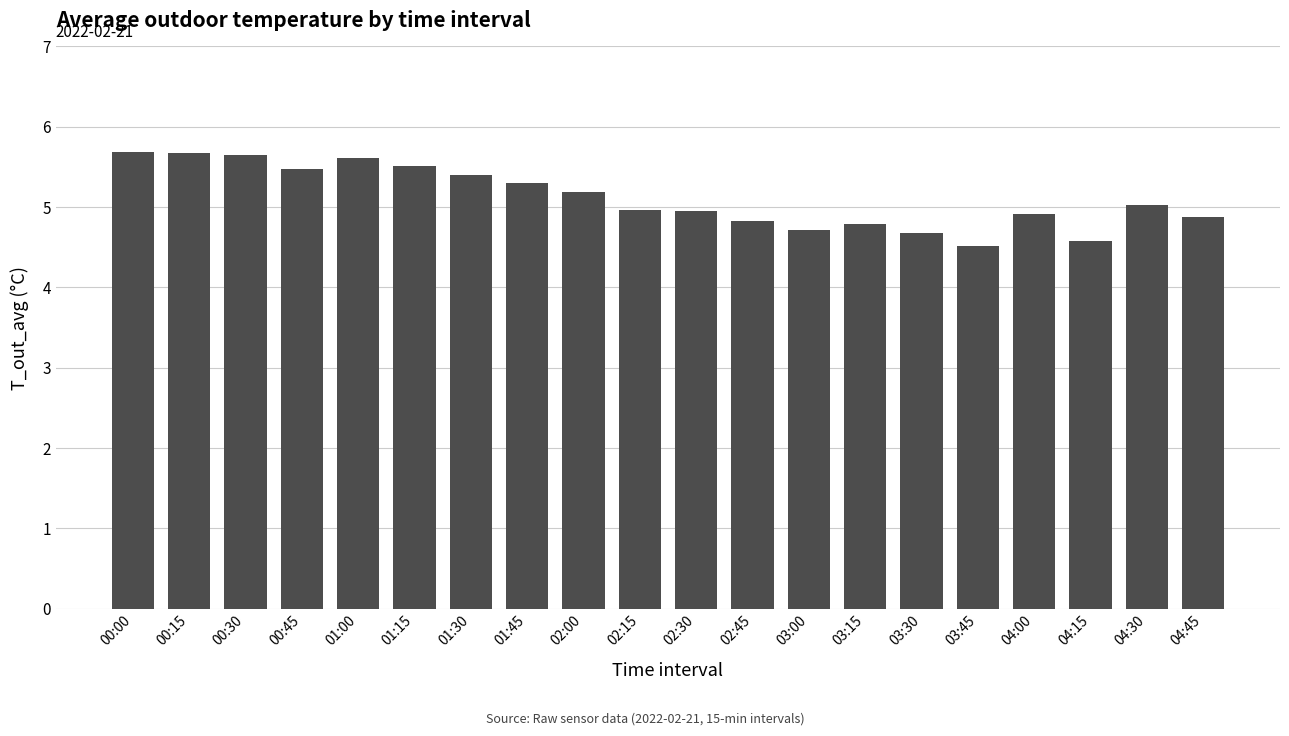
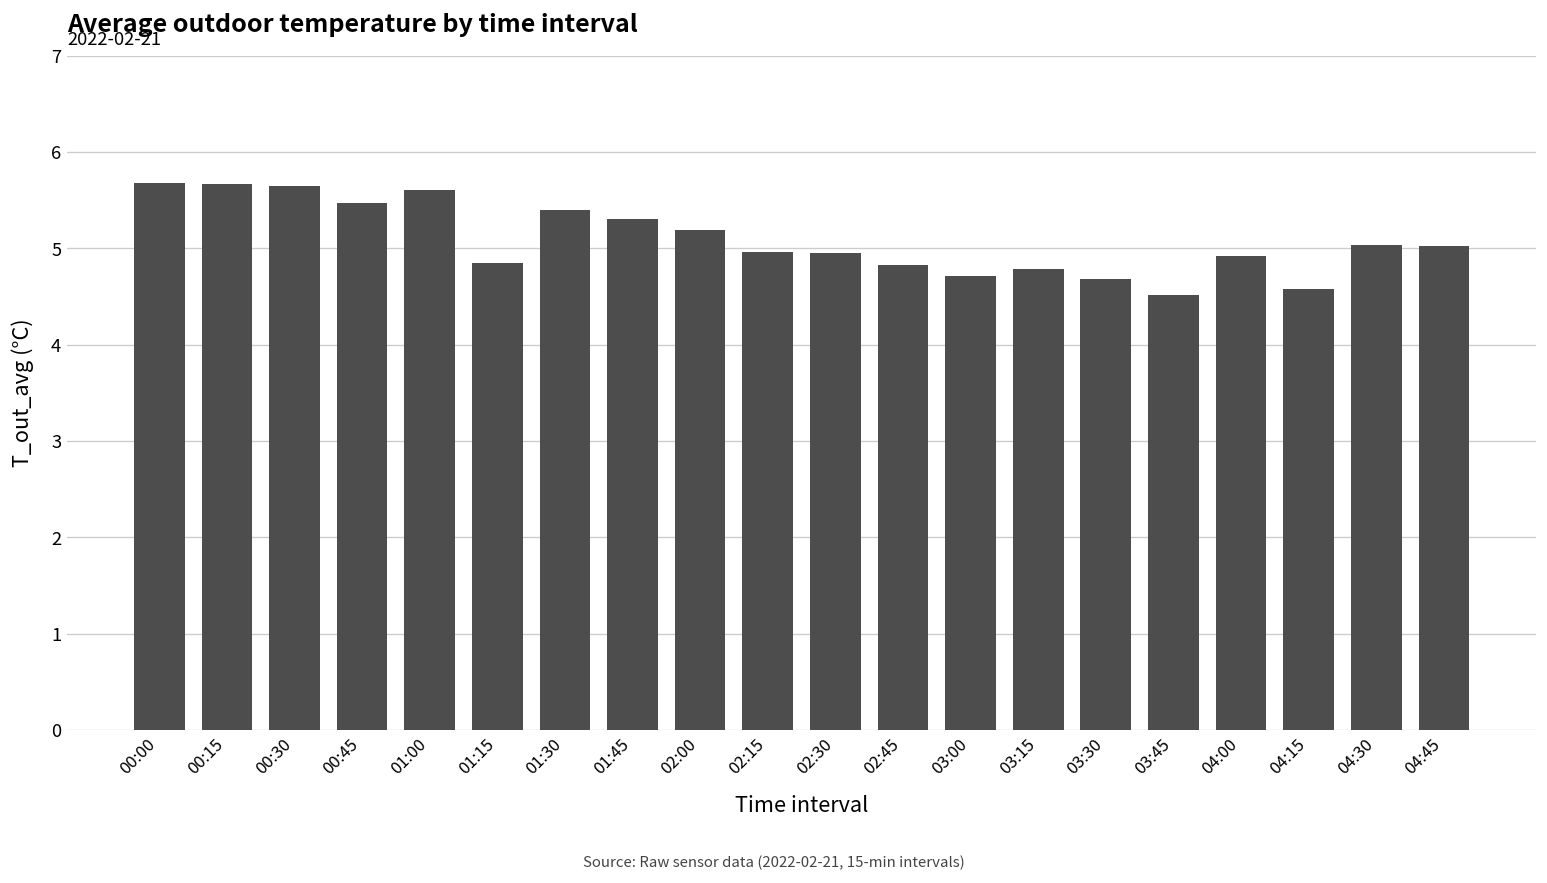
01:15: 5.5 -> 4.9
04:45: 4.9 -> 5.0
